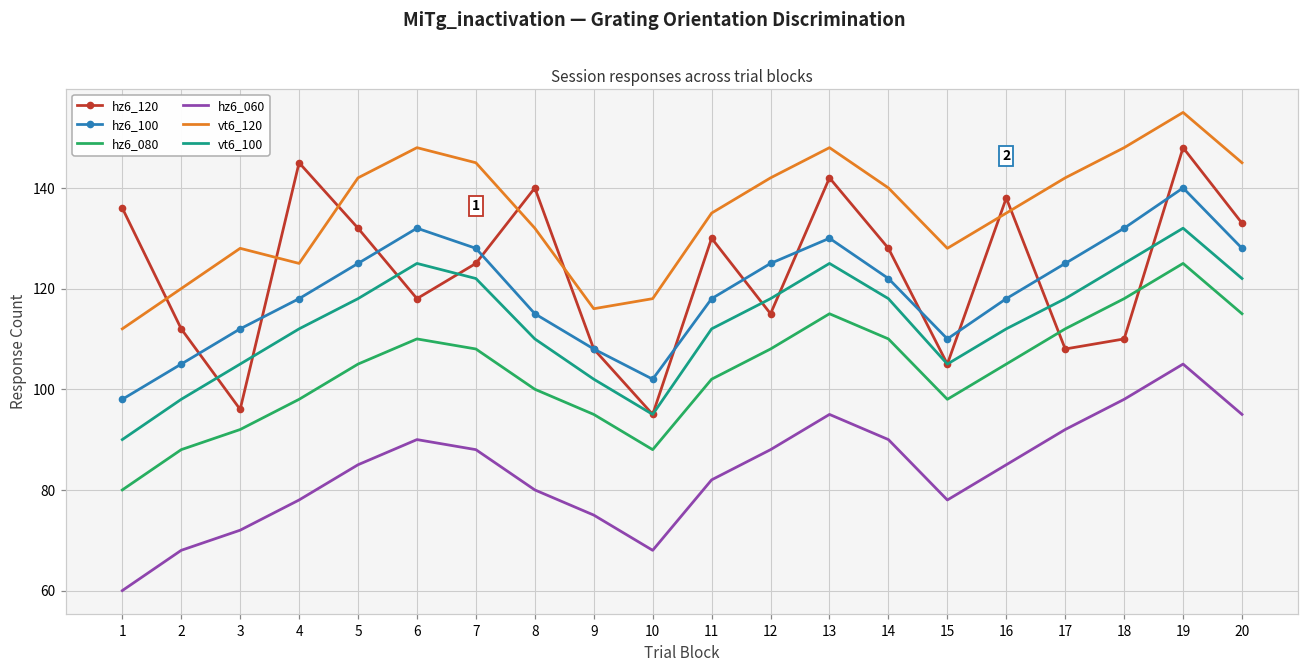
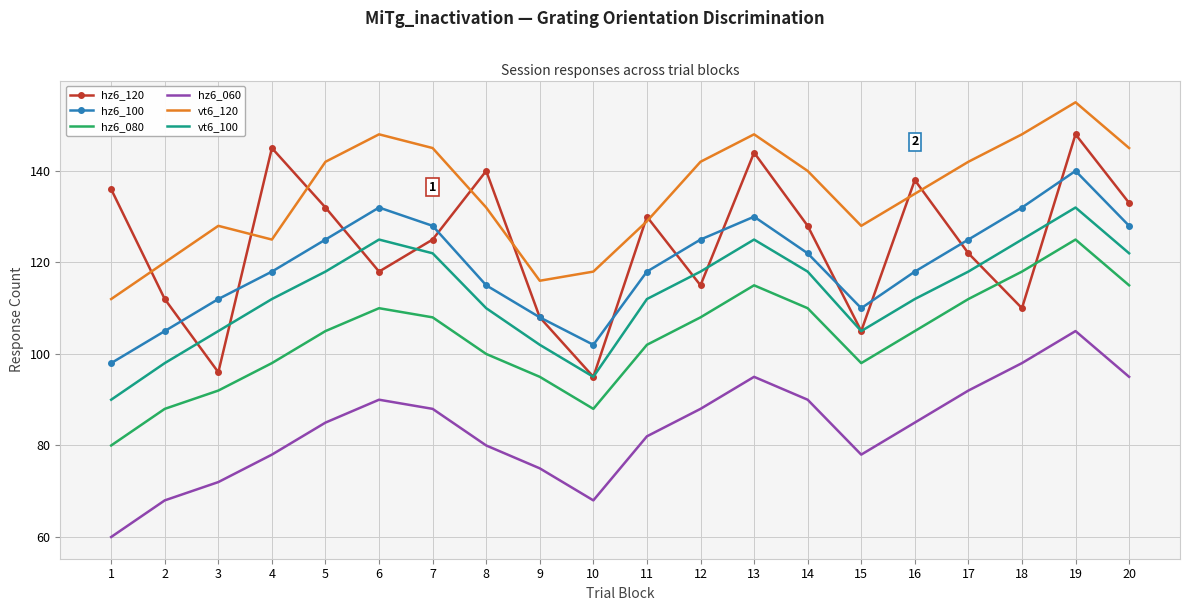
vt6_120, 11: 135 -> 129
hz6_120, 13: 142 -> 144
hz6_120, 17: 108 -> 122
